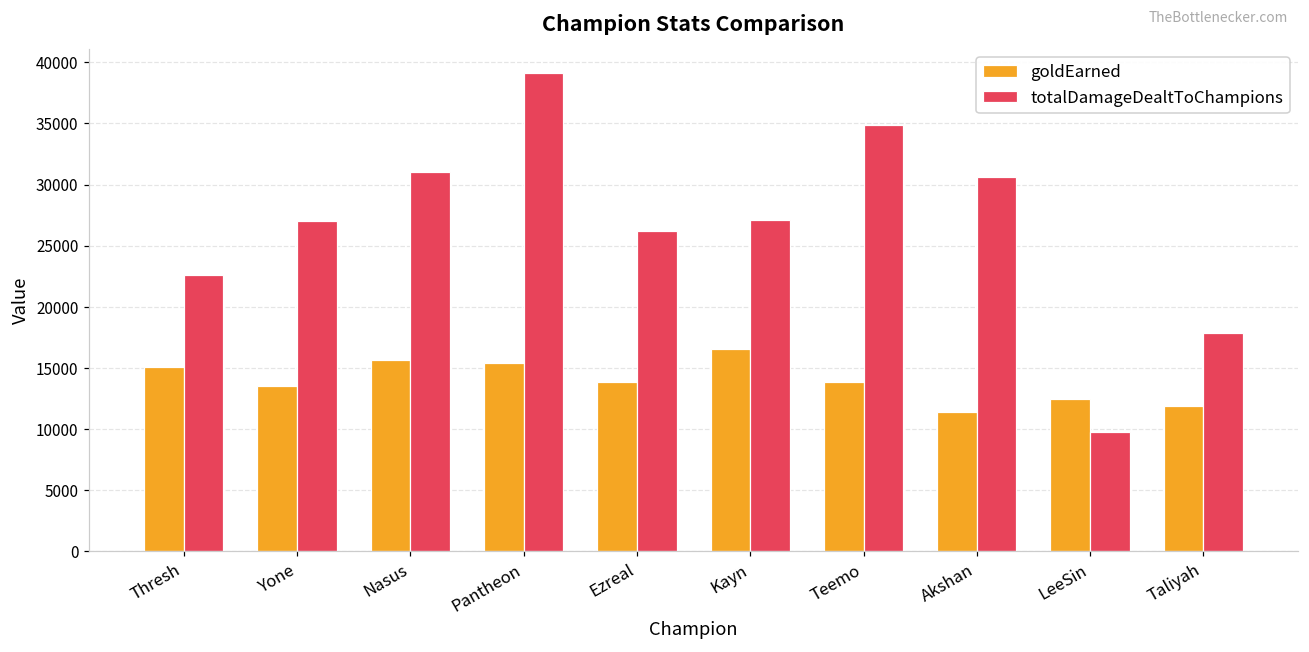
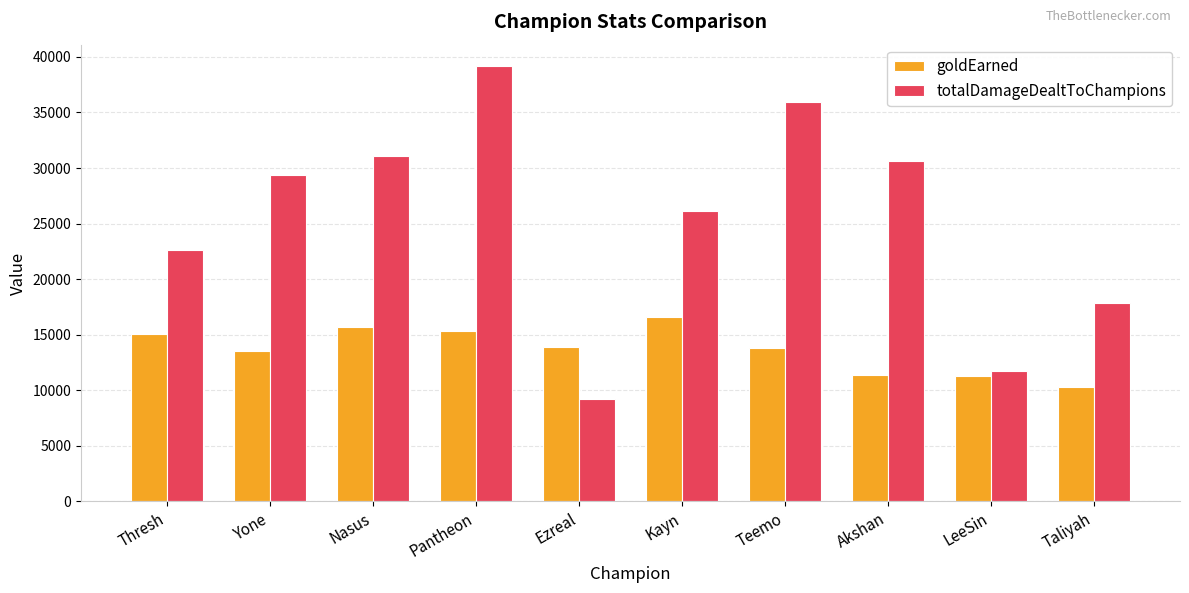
totalDamageDealtToChampions, Yone: 27000 -> 29400
totalDamageDealtToChampions, Ezreal: 26200 -> 9200
totalDamageDealtToChampions, Kayn: 27100 -> 26200
totalDamageDealtToChampions, Teemo: 34900 -> 36000
goldEarned, LeeSin: 12400 -> 11300
totalDamageDealtToChampions, LeeSin: 9800 -> 11700
goldEarned, Taliyah: 11900 -> 10300
